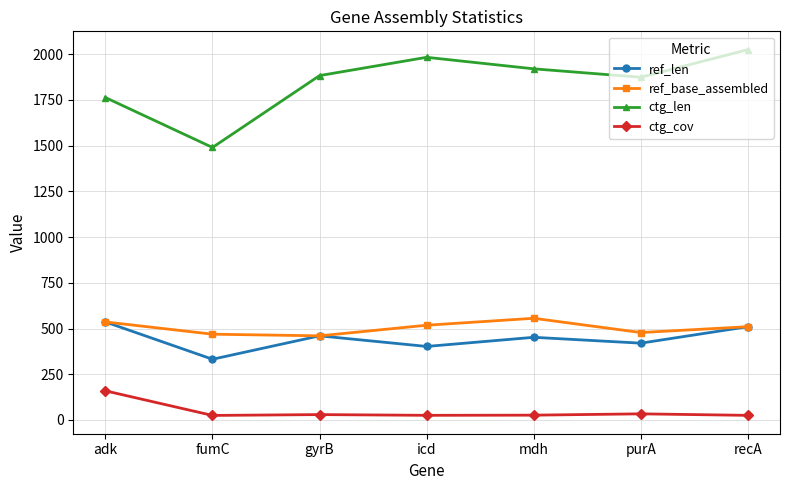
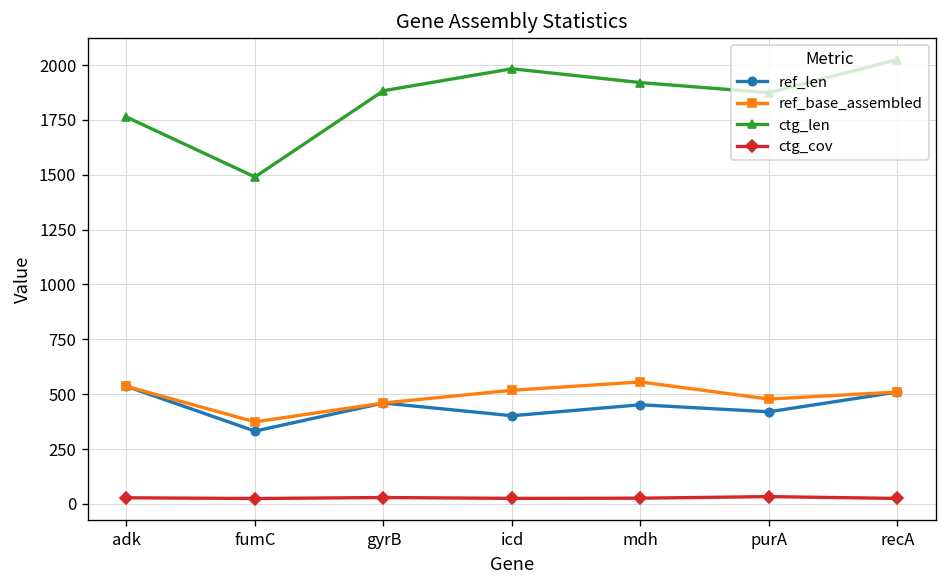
ctg_cov, adk: 160 -> 30
ref_base_assembled, fumC: 470 -> 370
